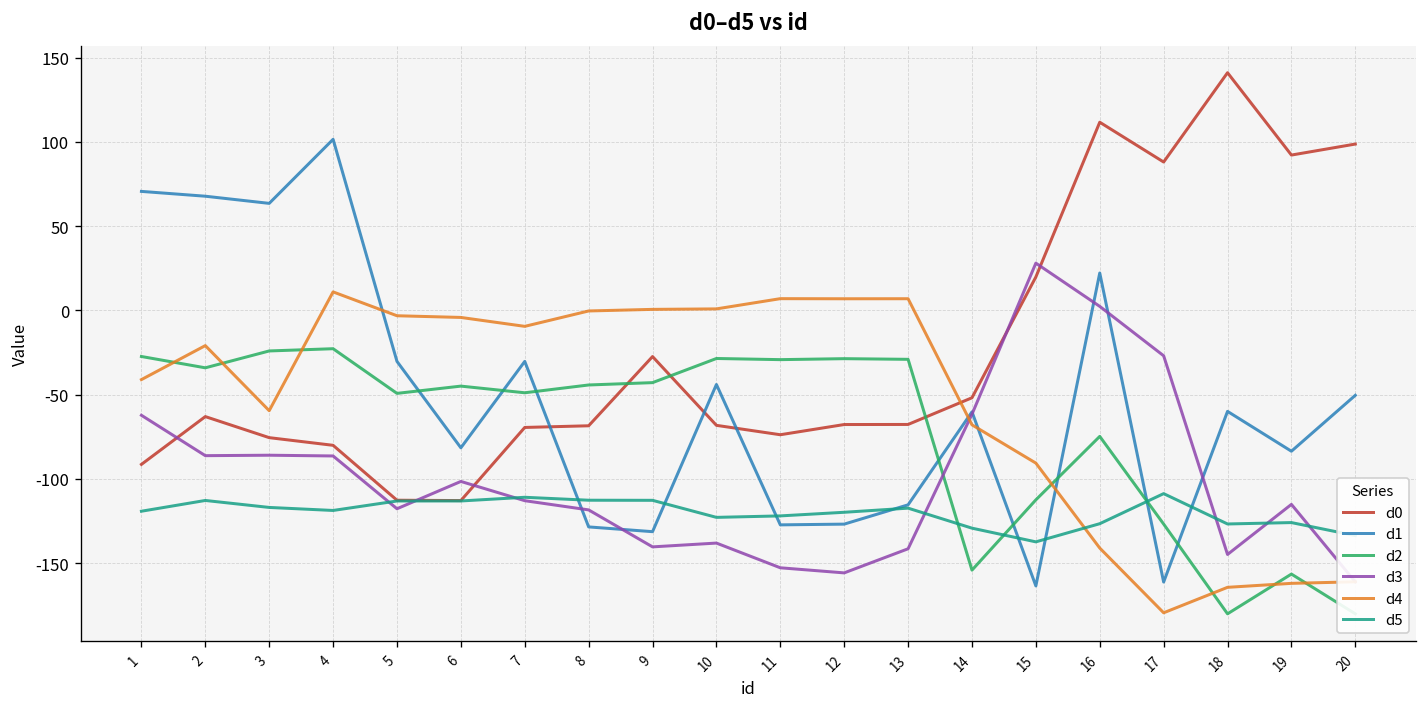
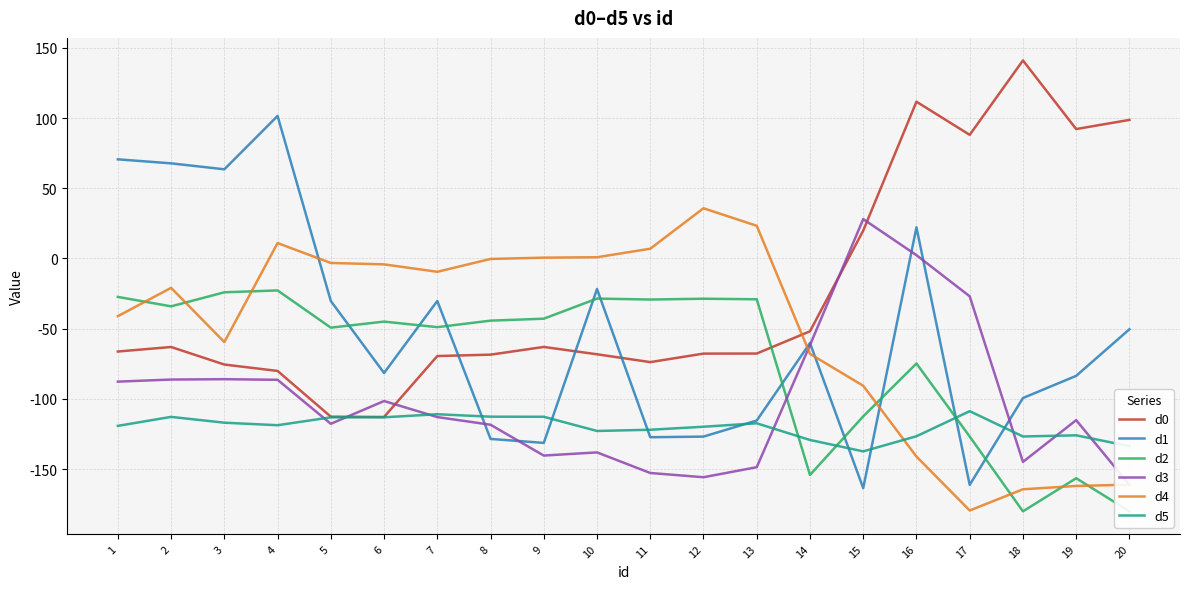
d0, 1: -91 -> -66
d3, 1: -62 -> -88
d0, 9: -27 -> -63
d1, 10: -44 -> -22
d4, 12: 7 -> 36
d3, 13: -141 -> -149
d4, 13: 7 -> 23
d1, 18: -60 -> -99
